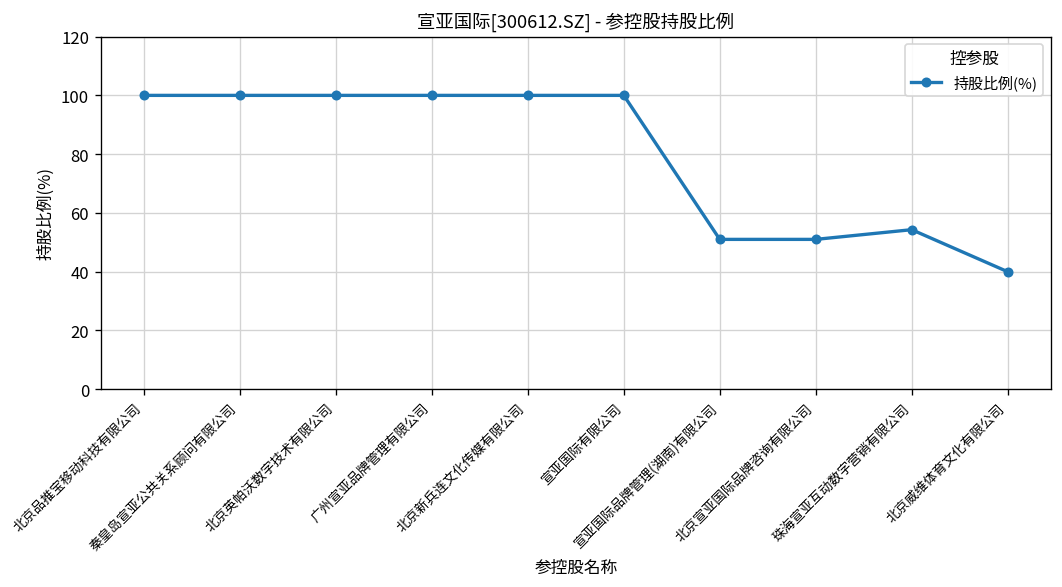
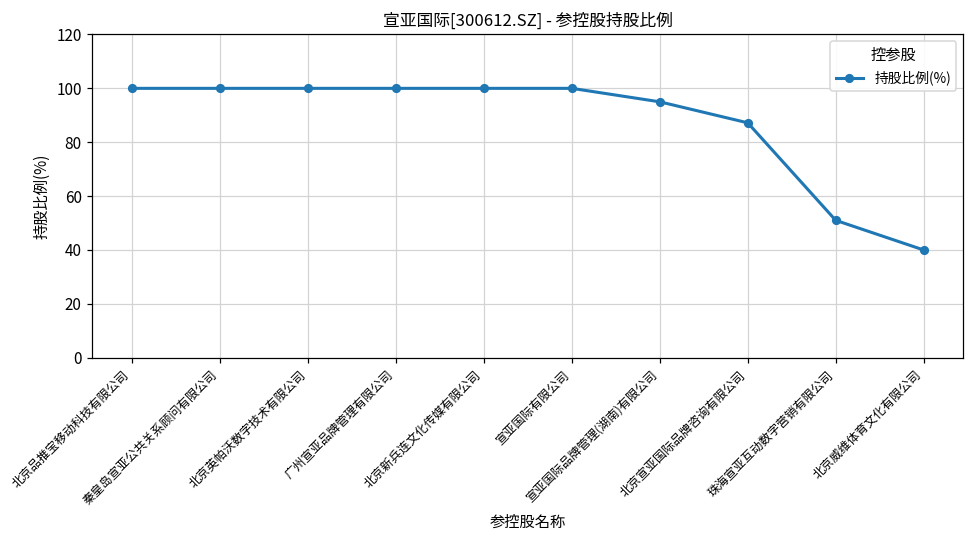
宣亚国际品牌管理(湖南)有限公司: 51 -> 95
北京宣亚国际品牌咨询有限公司: 51 -> 87
珠海宣亚互动数字营销有限公司: 54 -> 51
